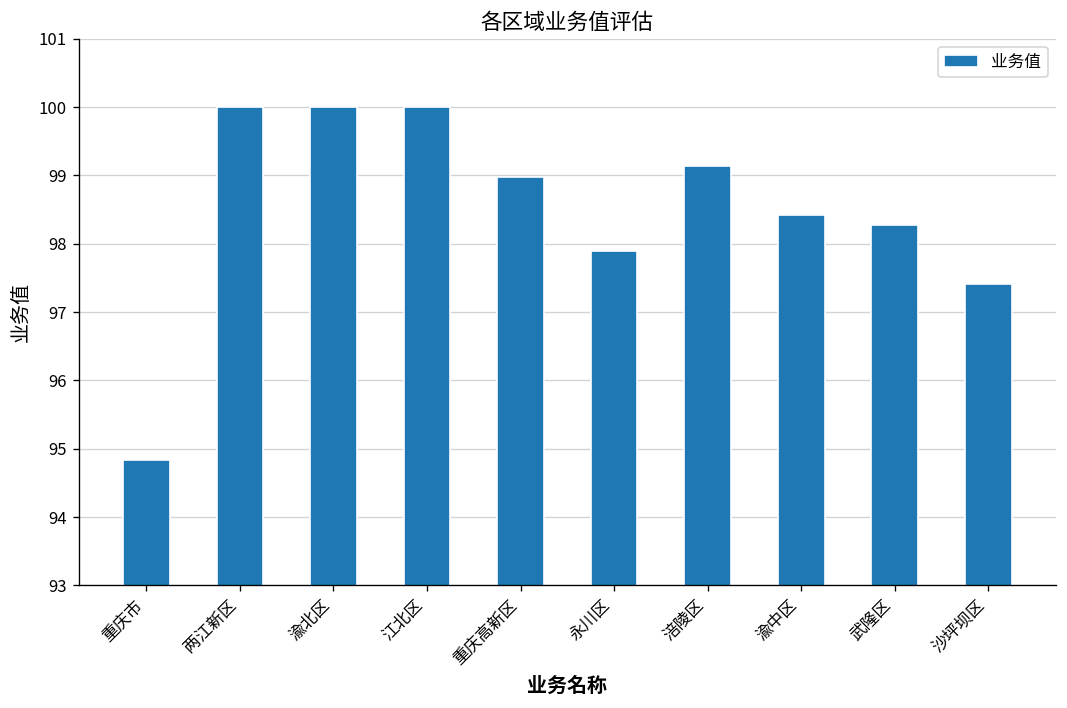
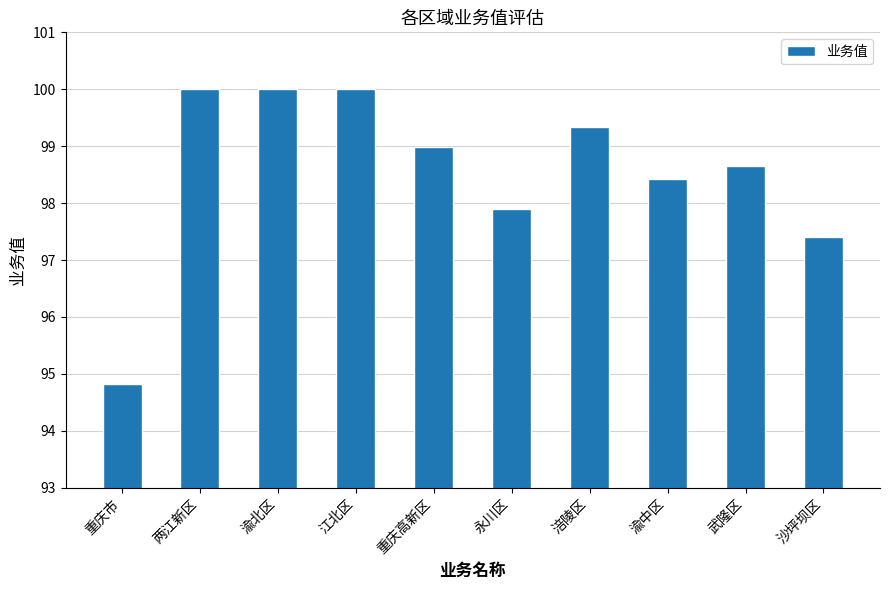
涪陵区: 99.1 -> 99.3
武隆区: 98.3 -> 98.7
